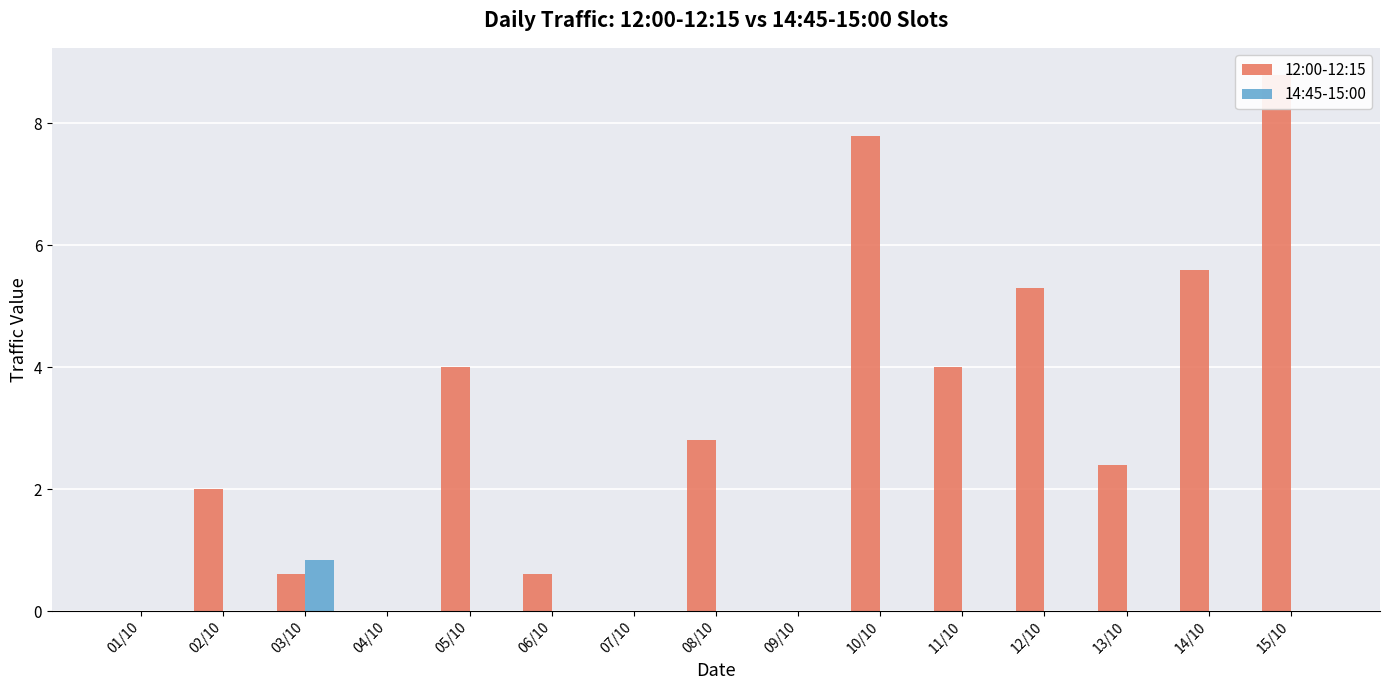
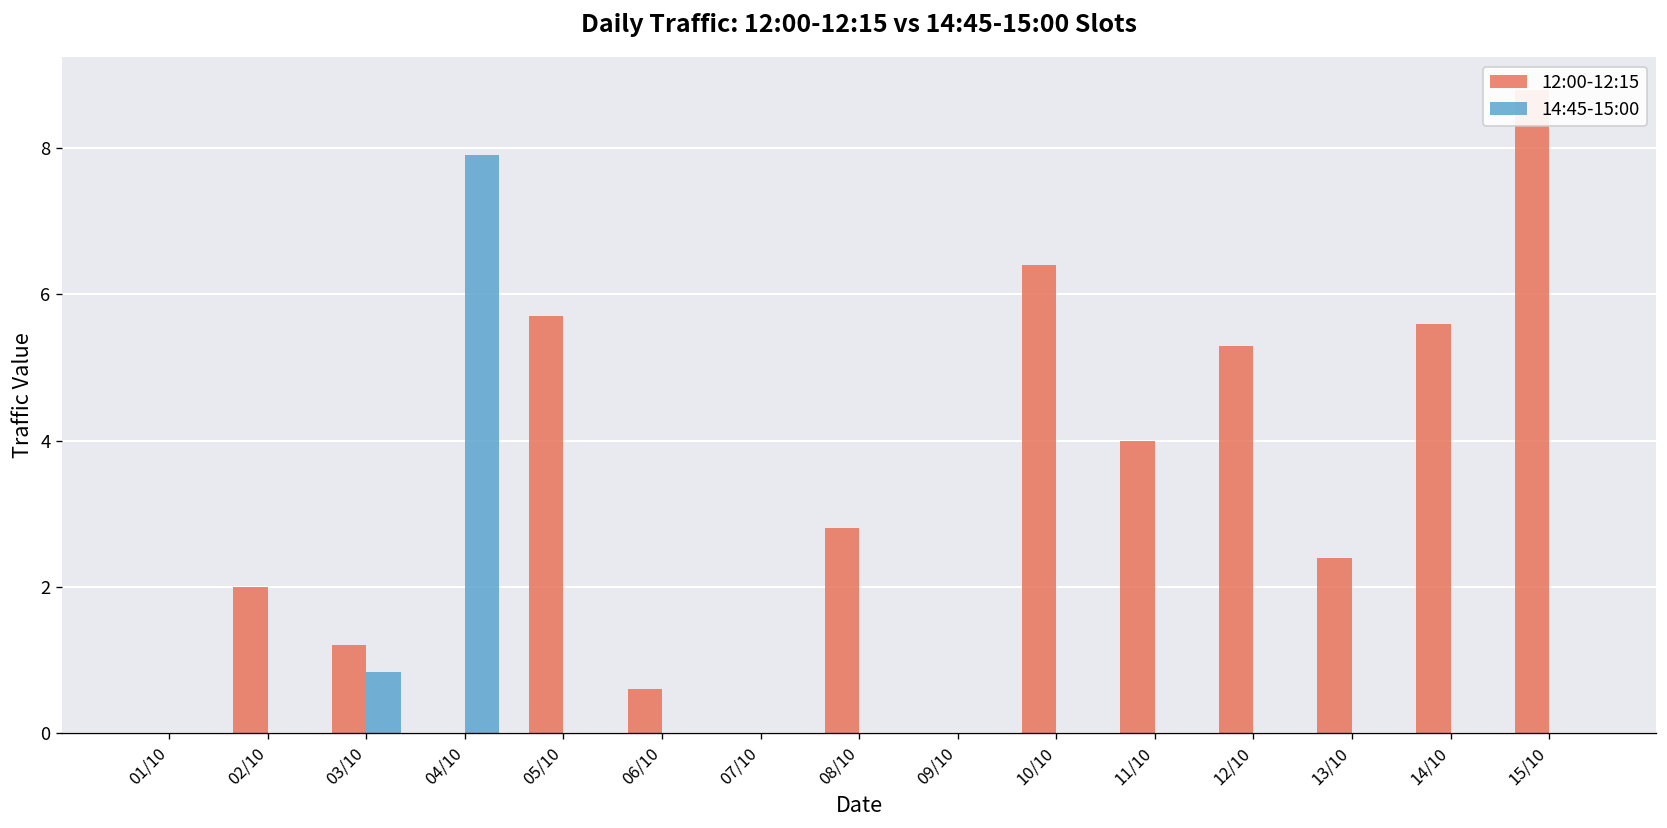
12:00-12:15, 03/10: 0.6 -> 1.2
14:45-15:00, 04/10: 0.0 -> 7.9
12:00-12:15, 05/10: 4.0 -> 5.7
12:00-12:15, 10/10: 7.8 -> 6.4
